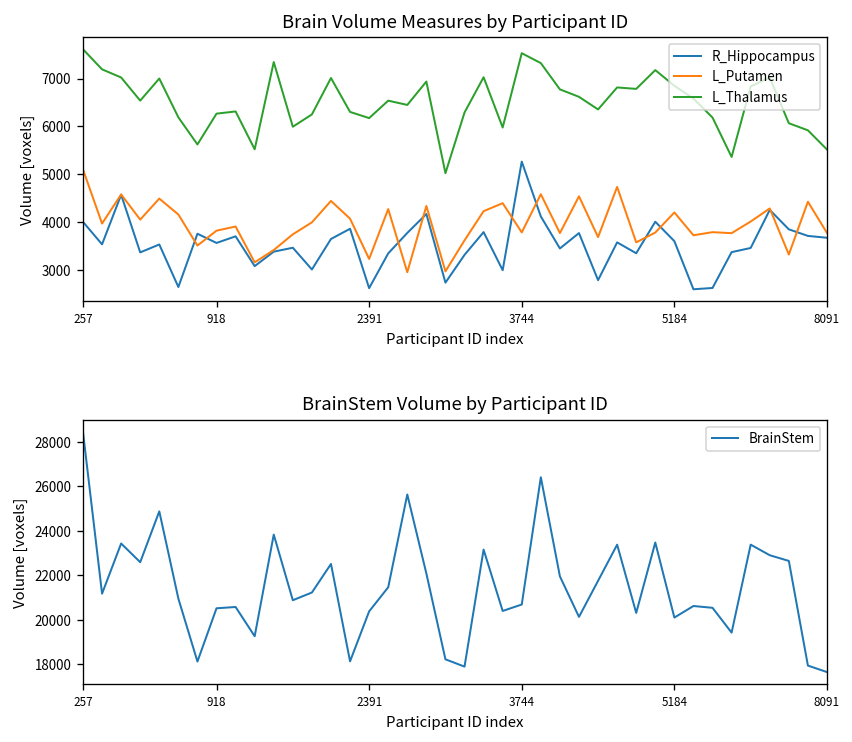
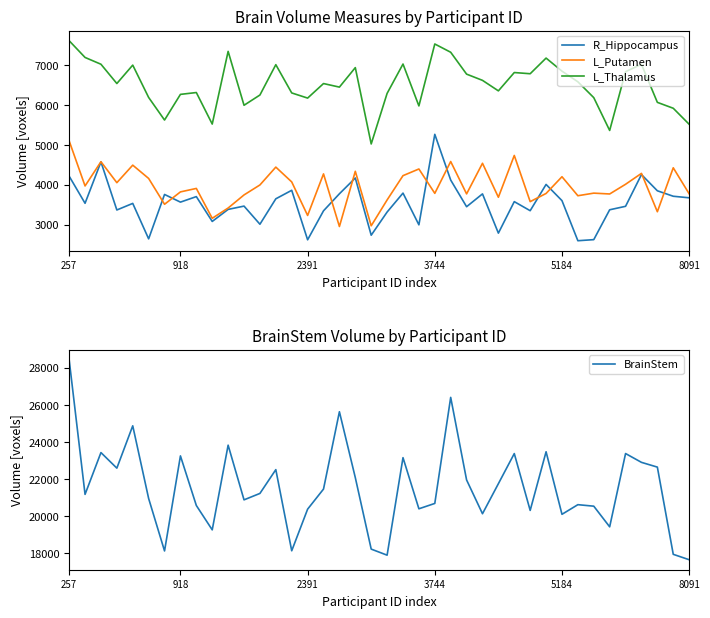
Brain Volume Measures by Participant ID, R_Hippocampus, 257: 4000 -> 4200
BrainStem Volume by Participant ID, 918: 20500 -> 23300
